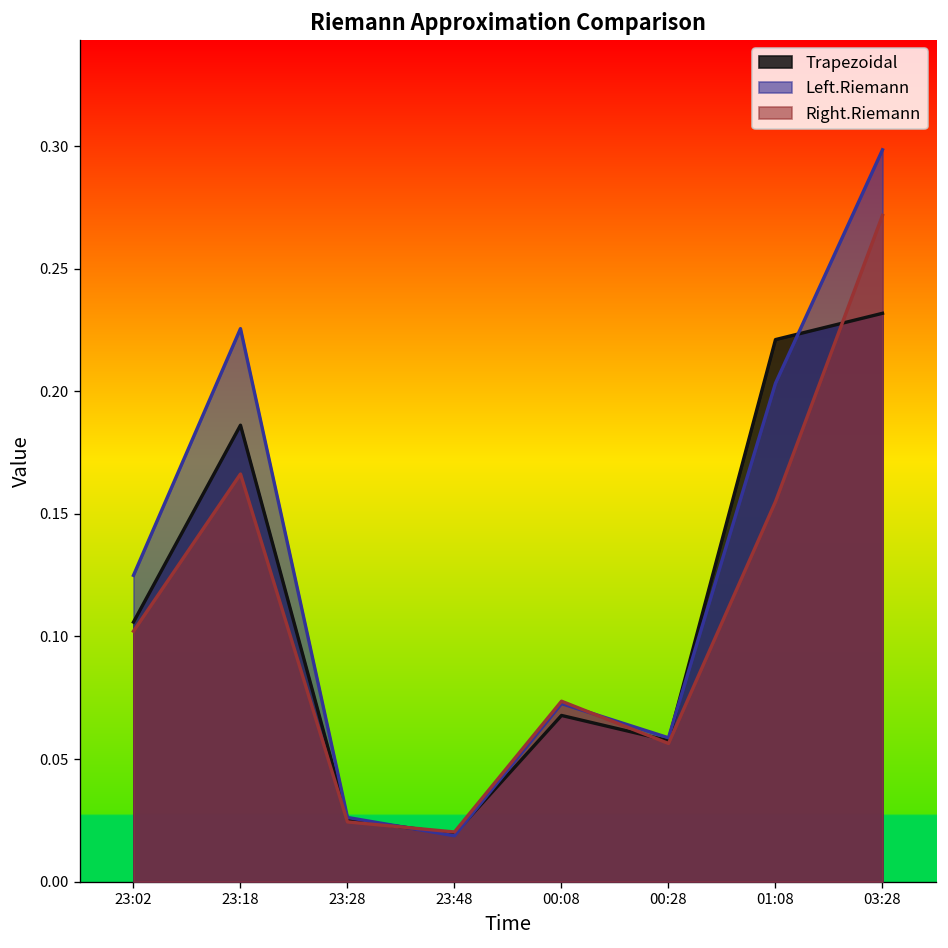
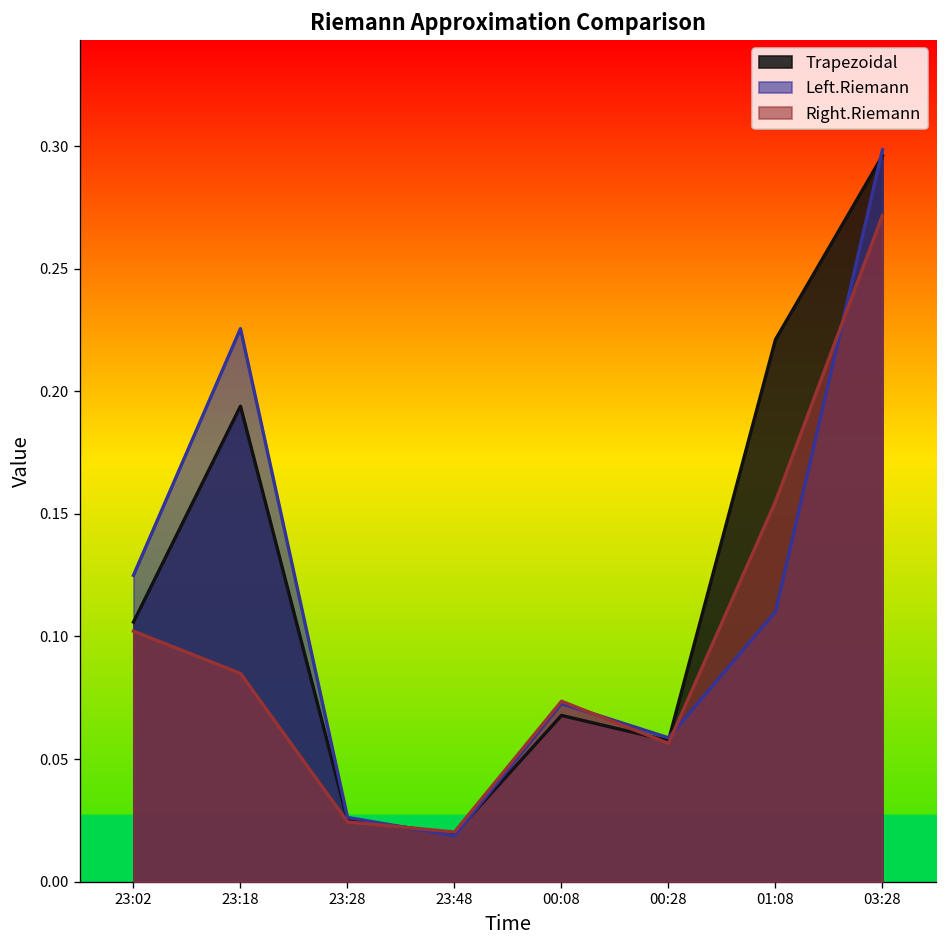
Trapezoidal, 23:18: 0.186 -> 0.194
Right.Riemann, 23:18: 0.166 -> 0.085
Left.Riemann, 01:08: 0.203 -> 0.110
Trapezoidal, 03:28: 0.232 -> 0.296
